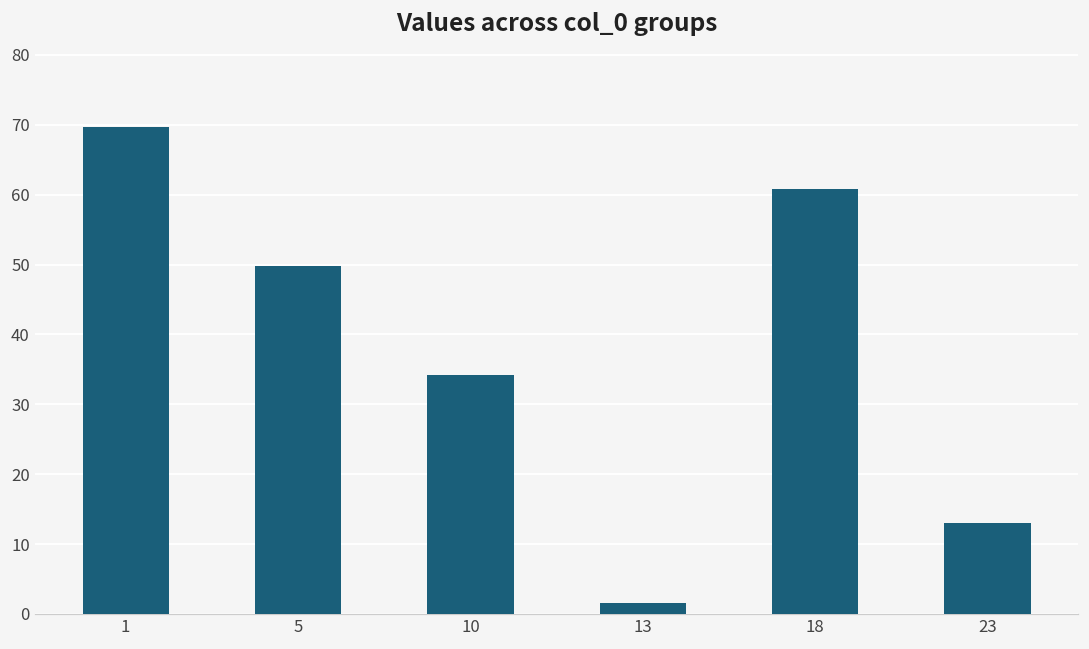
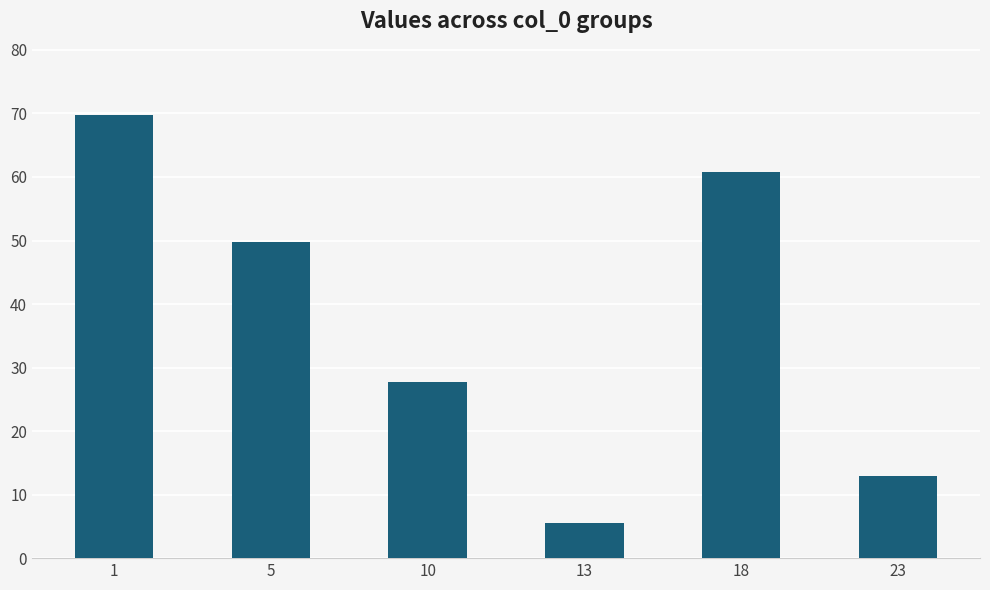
10: 34 -> 28
13: 2 -> 6
